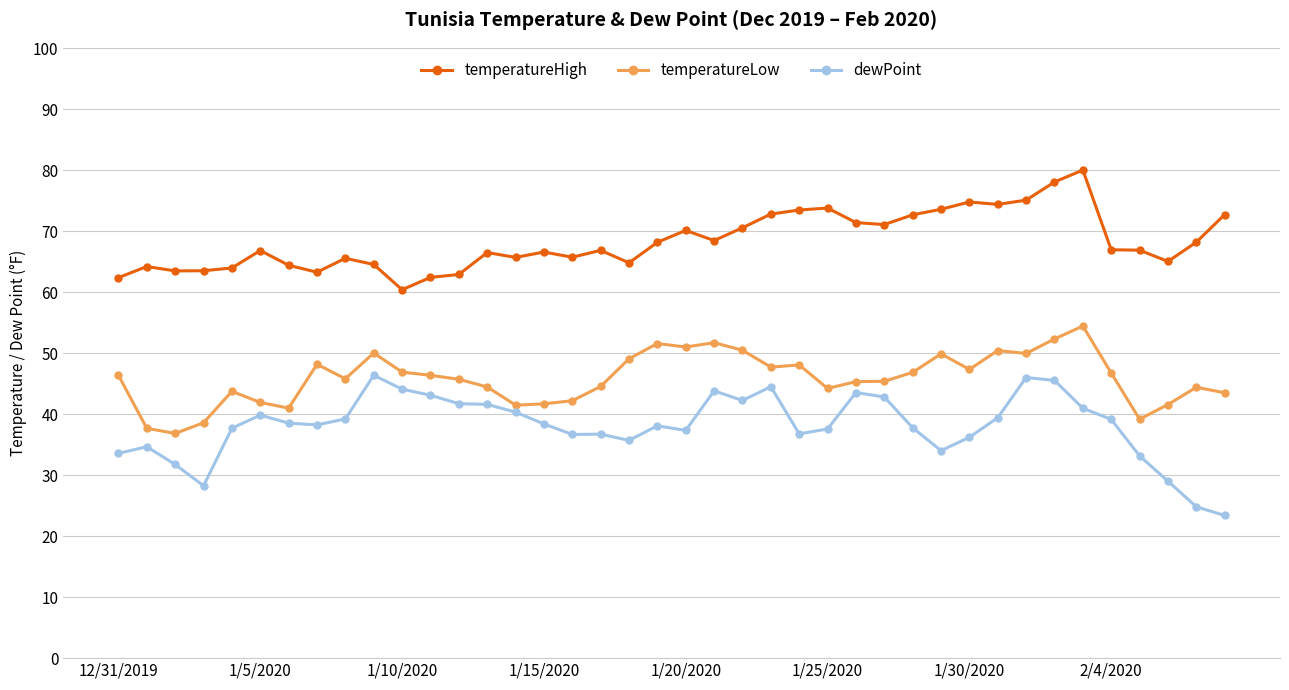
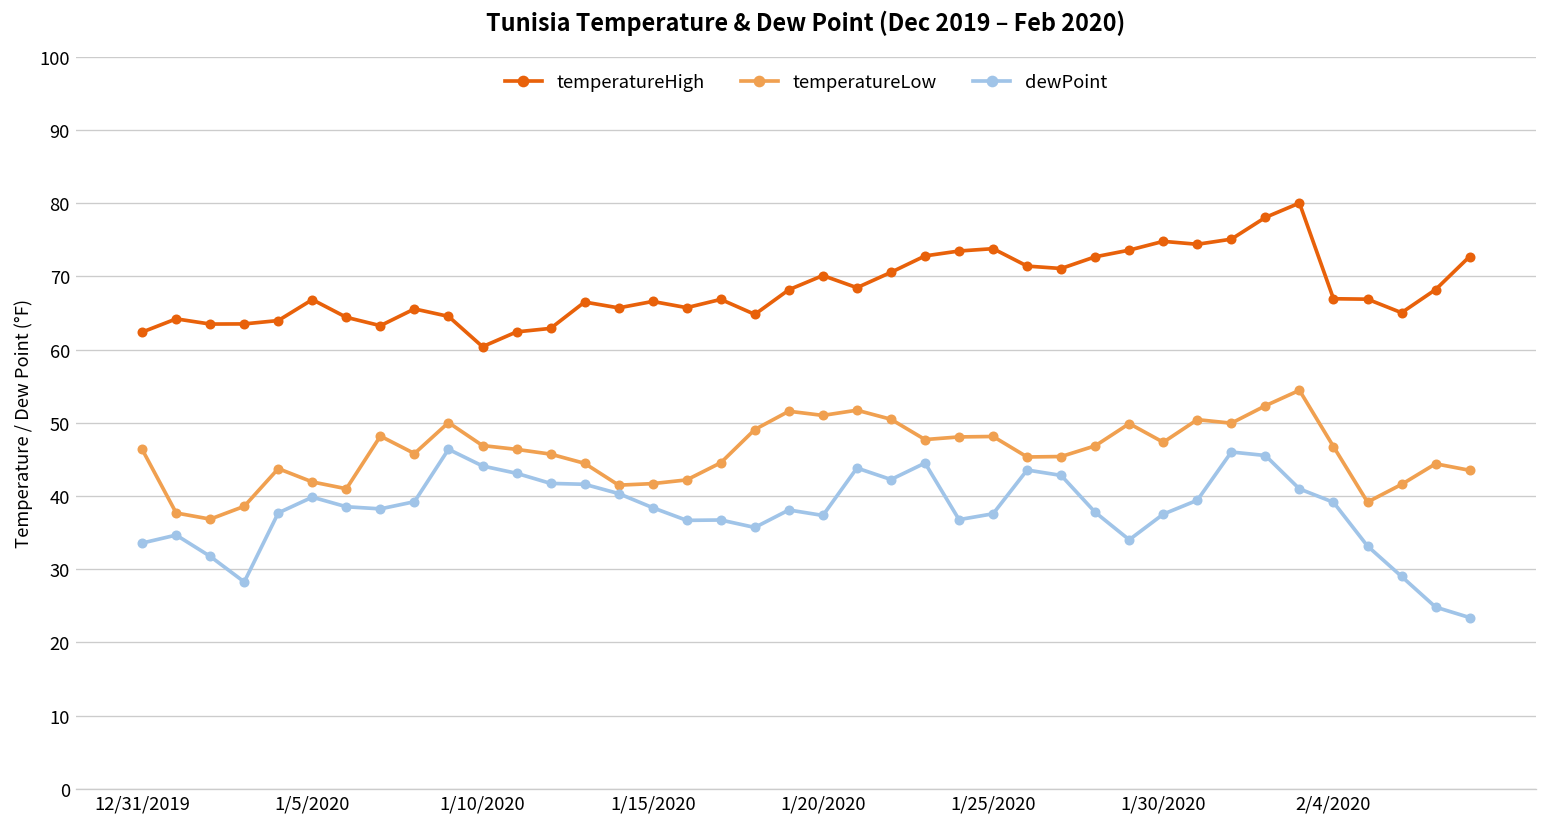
temperatureLow, 1/25/2020: 44 -> 48
dewPoint, 1/30/2020: 36 -> 38
